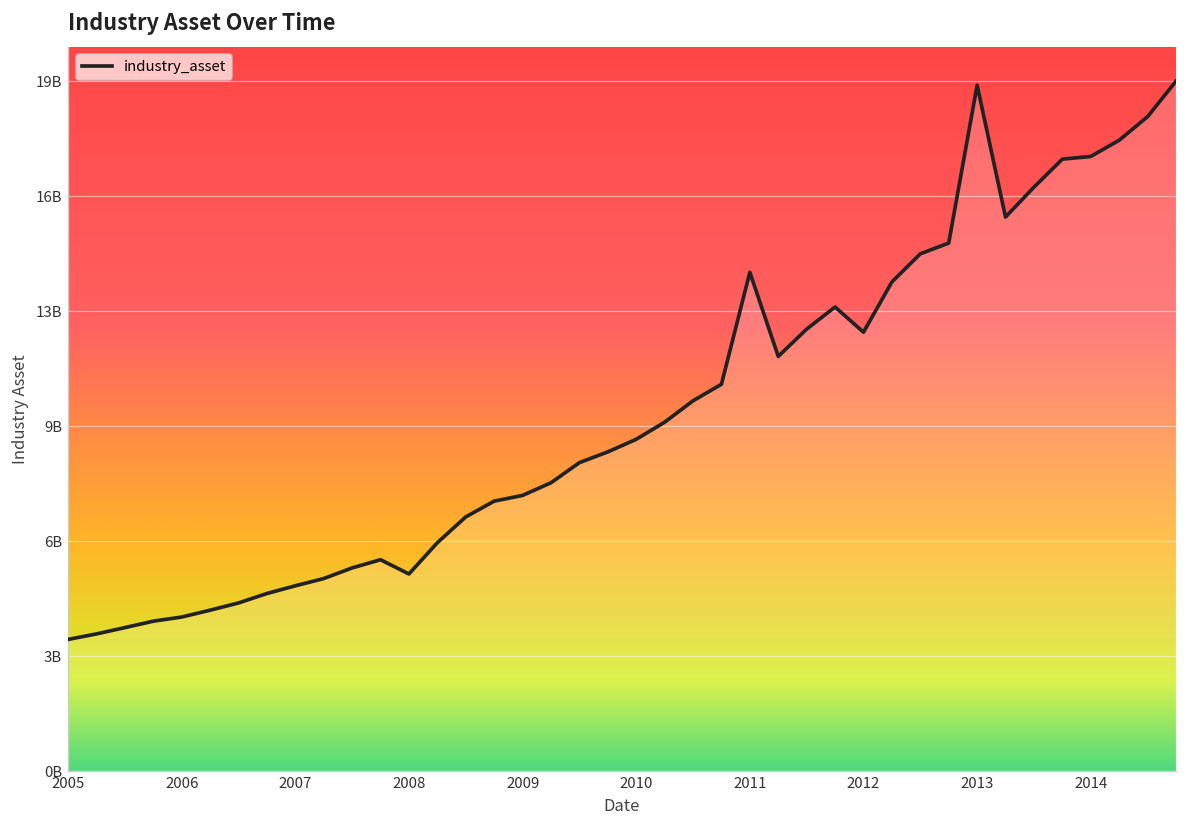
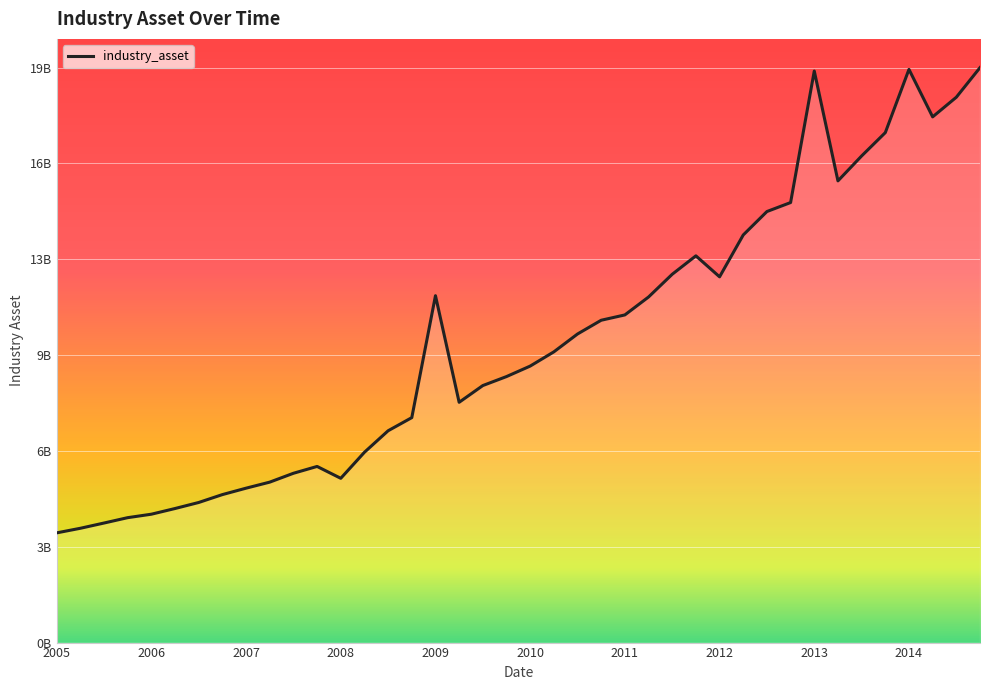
2009: 7500000000 -> 11400000000
2011: 13600000000 -> 10700000000
2014: 16800000000 -> 18800000000
